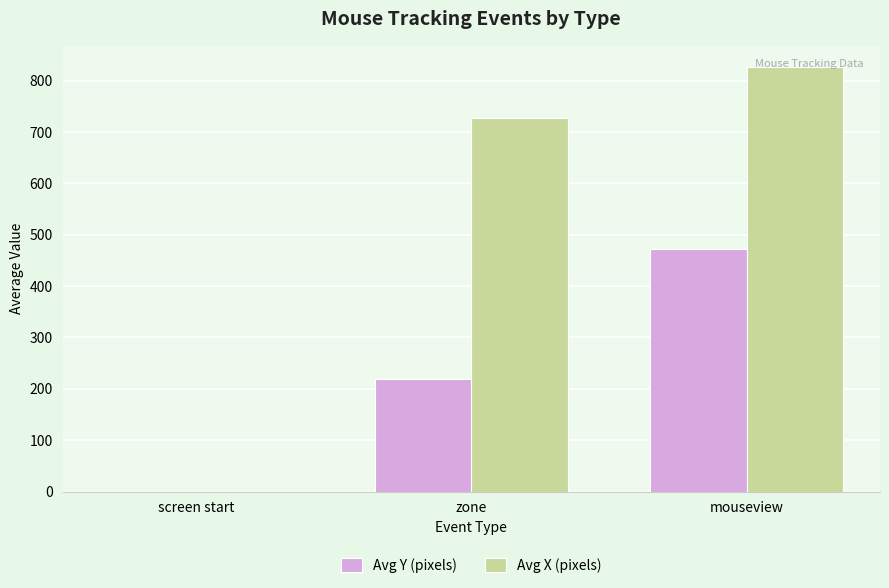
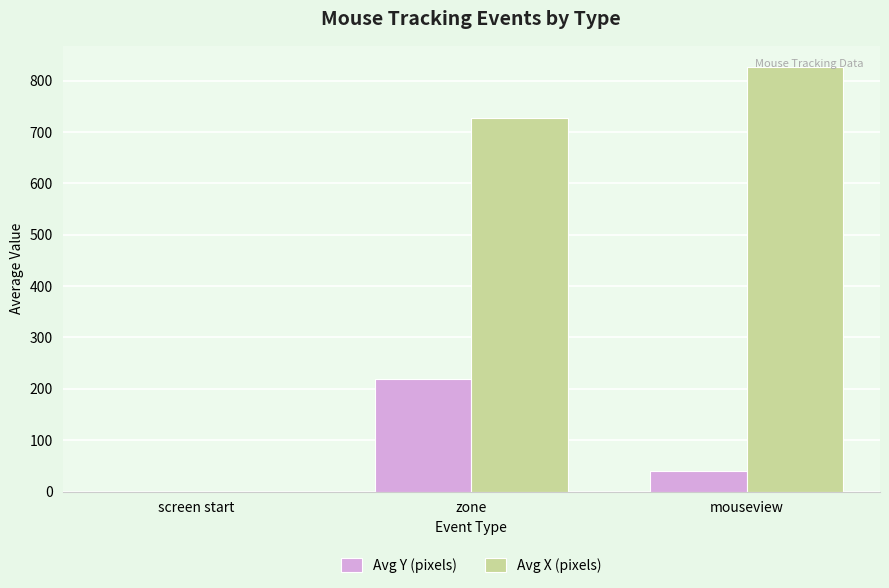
Avg Y (pixels), mouseview: 470 -> 40
